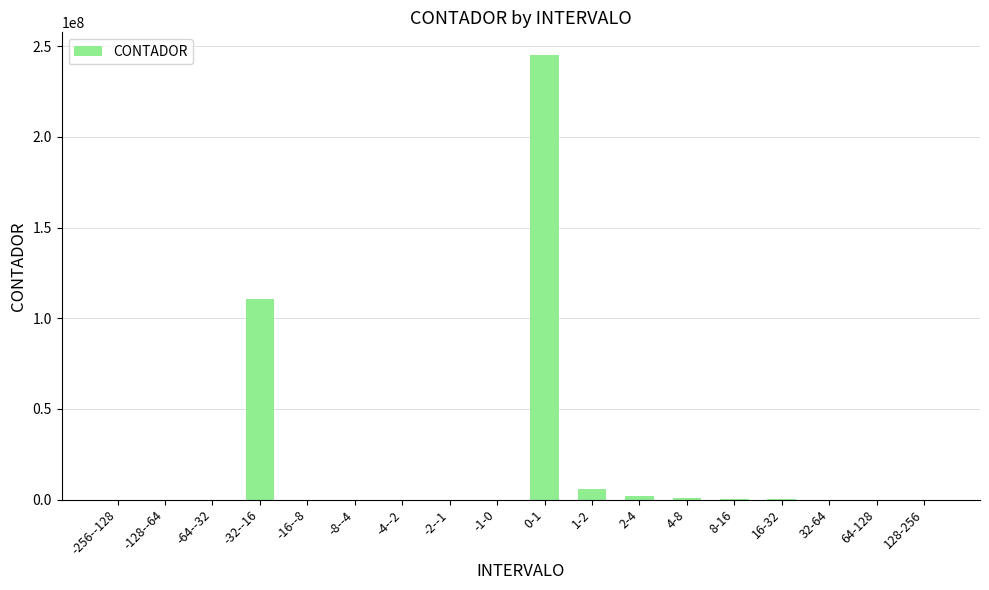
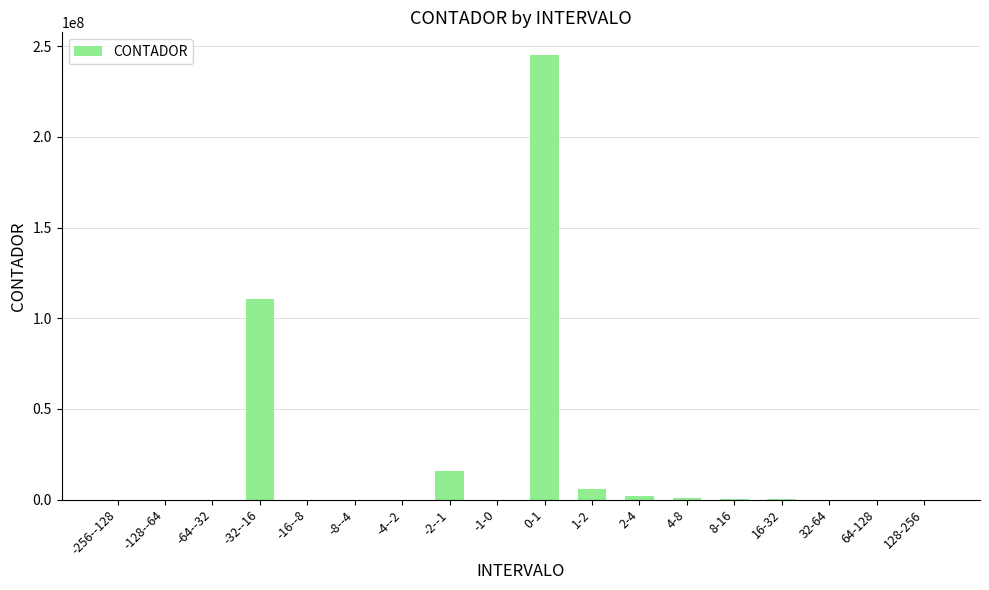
-2--1: 0 -> 16000000
